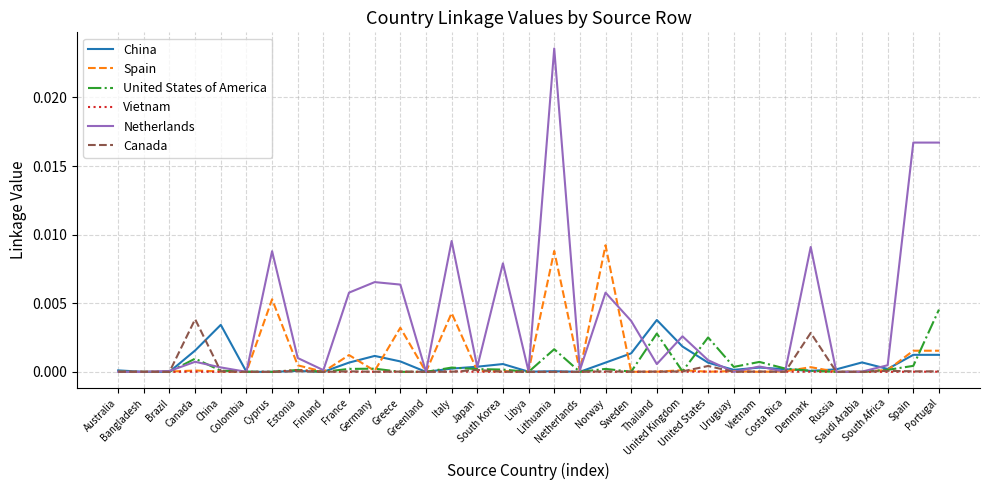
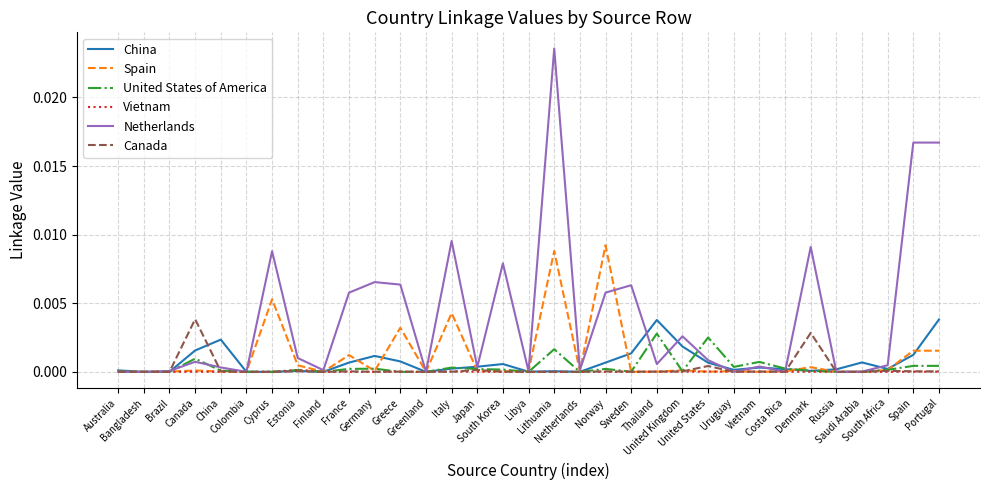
China, China: 0.0034 -> 0.0023
Netherlands, Sweden: 0.0037 -> 0.0063
China, Portugal: 0.0012 -> 0.0038
United States of America, Portugal: 0.0045 -> 0.0004
